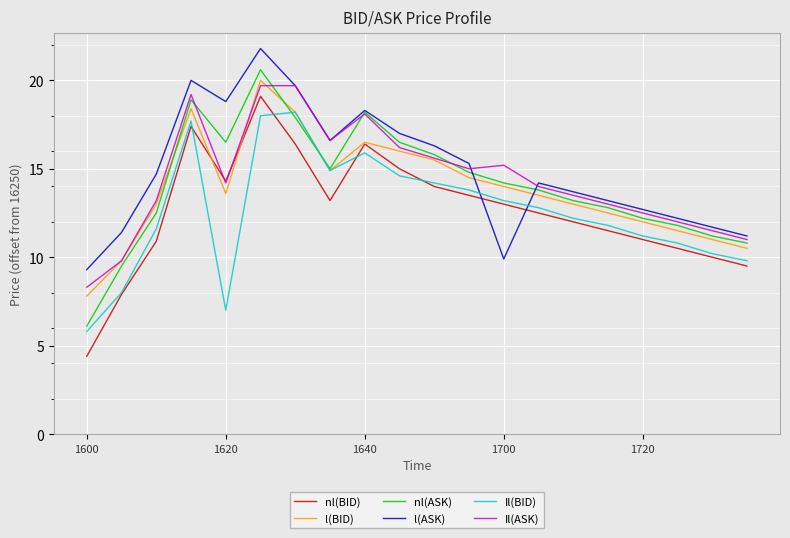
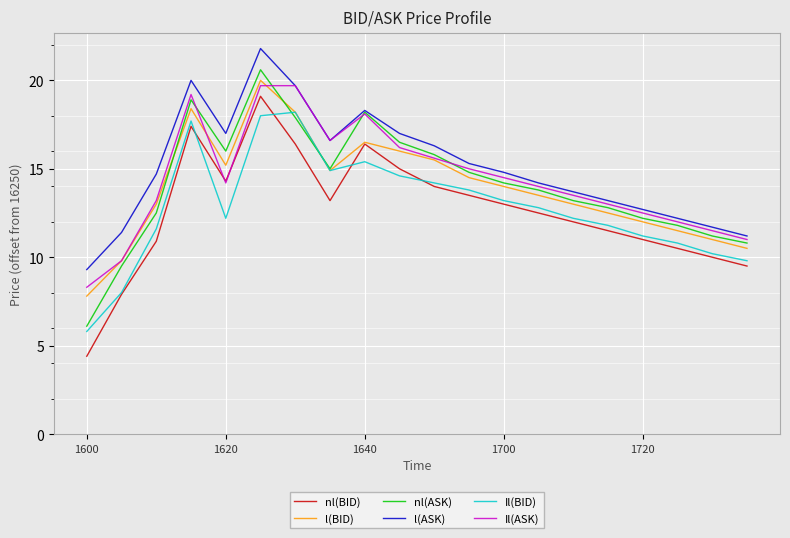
l(BID), 1620: 13.6 -> 15.2
nl(ASK), 1620: 16.5 -> 16.0
l(ASK), 1620: 18.8 -> 17.0
Il(BID), 1620: 7.0 -> 12.2
Il(BID), 1640: 15.9 -> 15.4
l(ASK), 1700: 9.9 -> 14.8
Il(ASK), 1700: 15.2 -> 14.5
